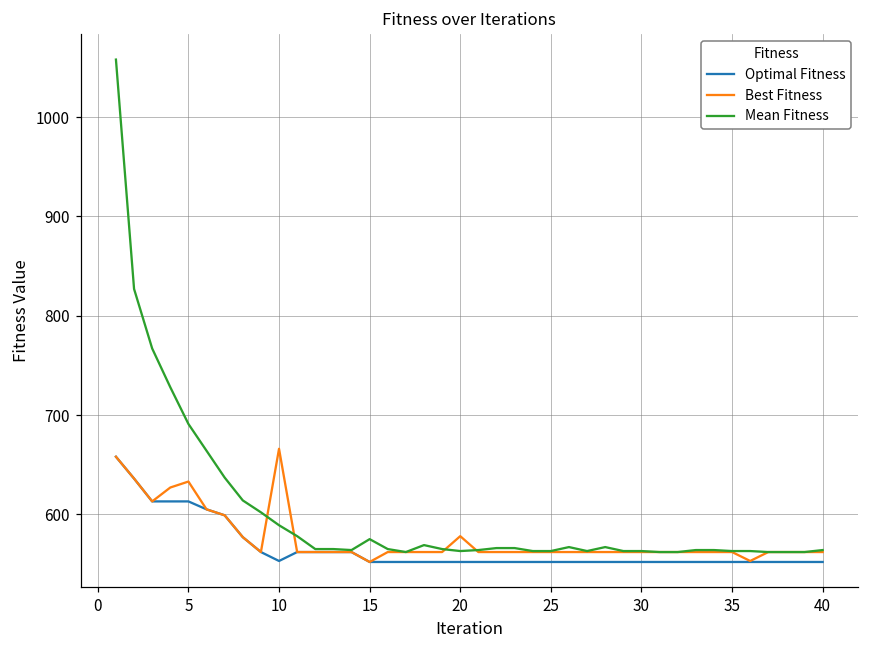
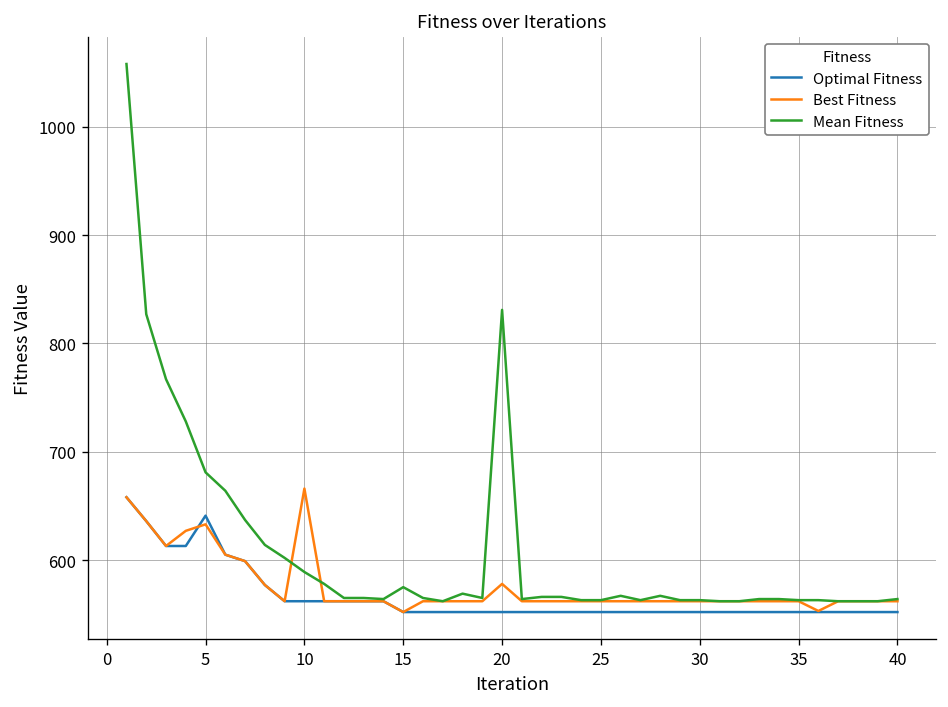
Optimal Fitness, 5: 610 -> 640
Mean Fitness, 5: 690 -> 680
Optimal Fitness, 10: 550 -> 560
Mean Fitness, 20: 560 -> 830
